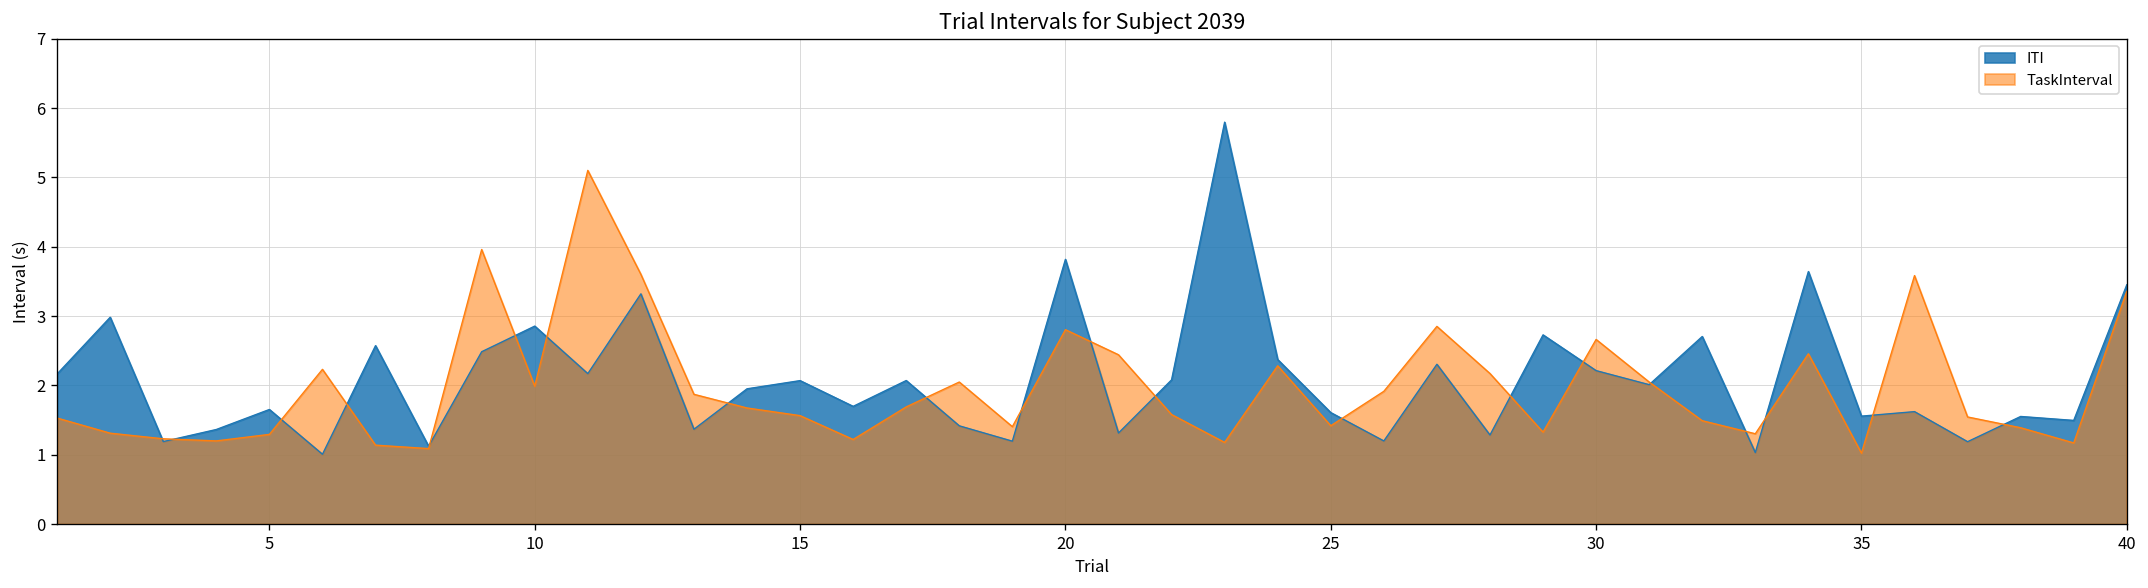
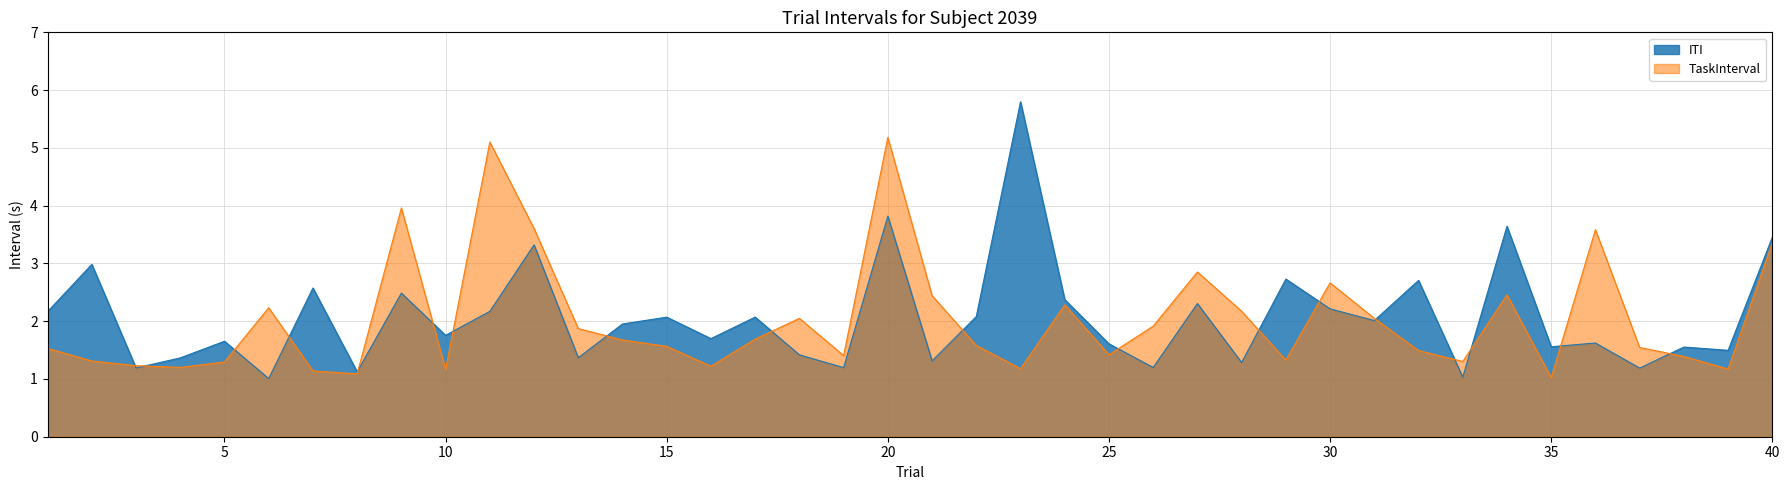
ITI, 10: 2.9 -> 1.8
TaskInterval, 10: 2.0 -> 1.2
TaskInterval, 20: 2.8 -> 5.2
